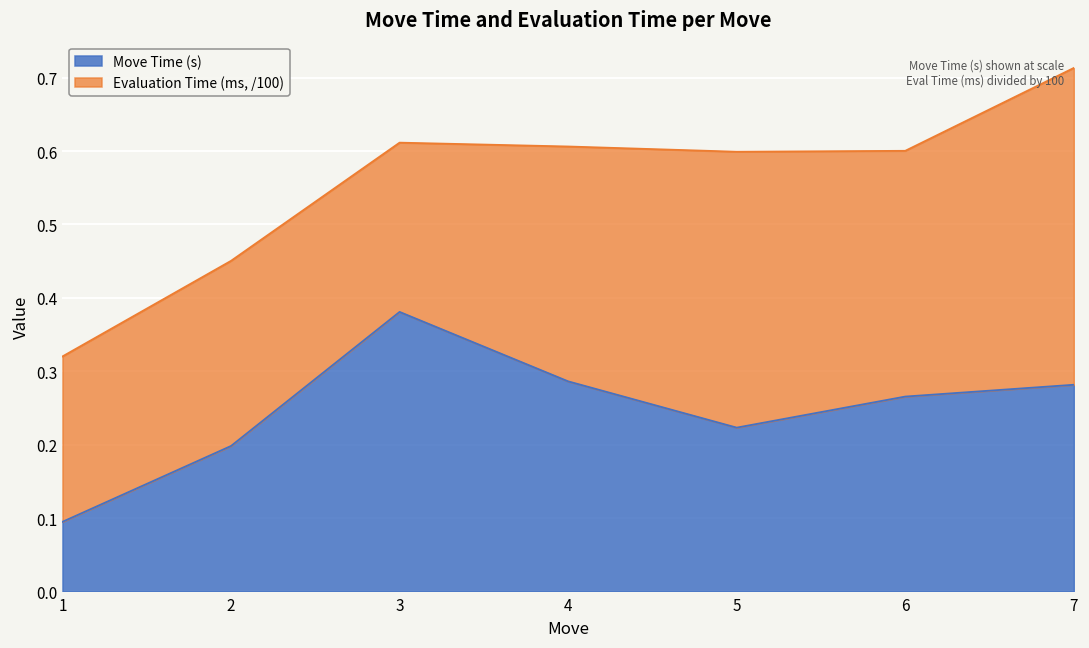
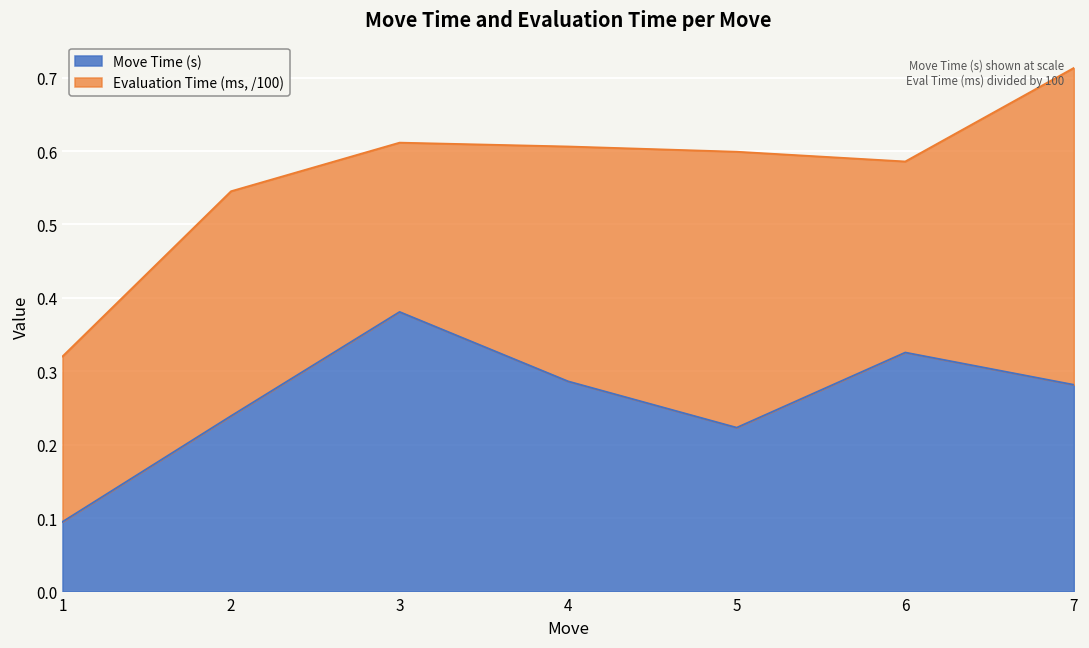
Move Time (s), 2: 0.20 -> 0.24
Evaluation Time (ms, /100), 2: 0.25 -> 0.31
Move Time (s), 6: 0.27 -> 0.33
Evaluation Time (ms, /100), 6: 0.33 -> 0.26
